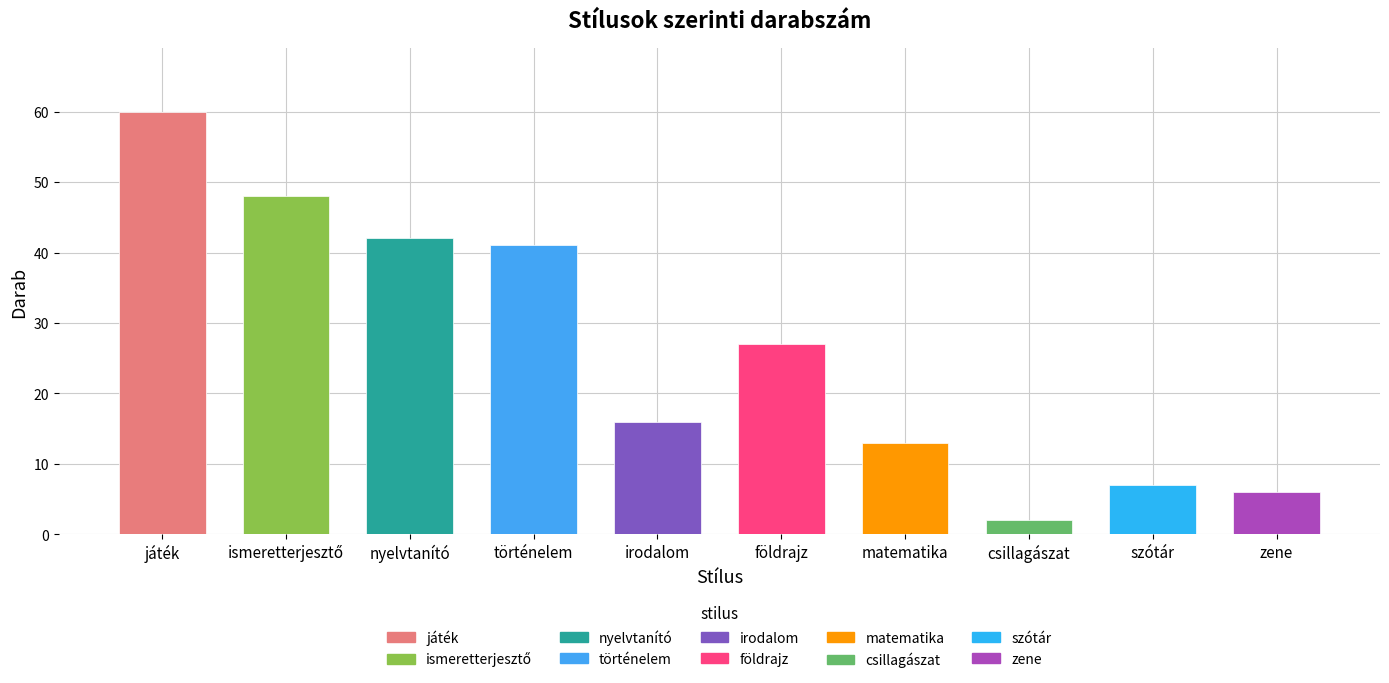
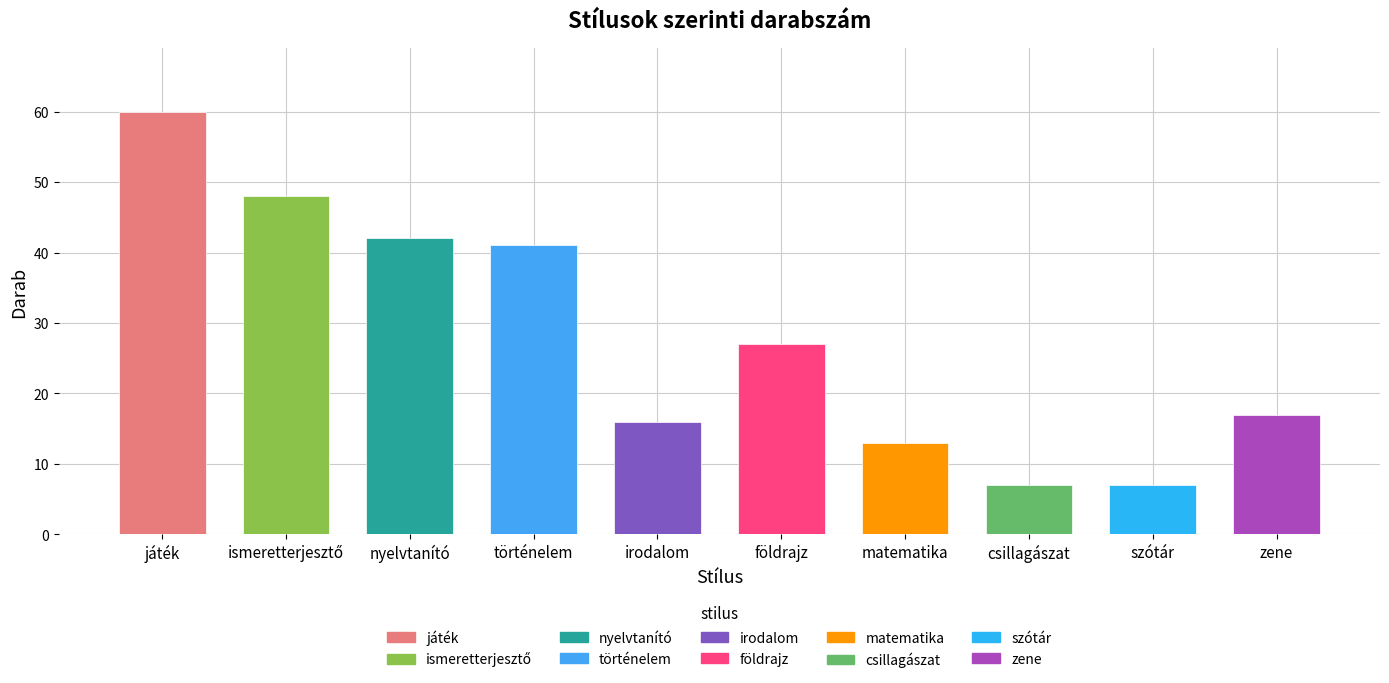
csillagászat: 2 -> 7
zene: 6 -> 17
